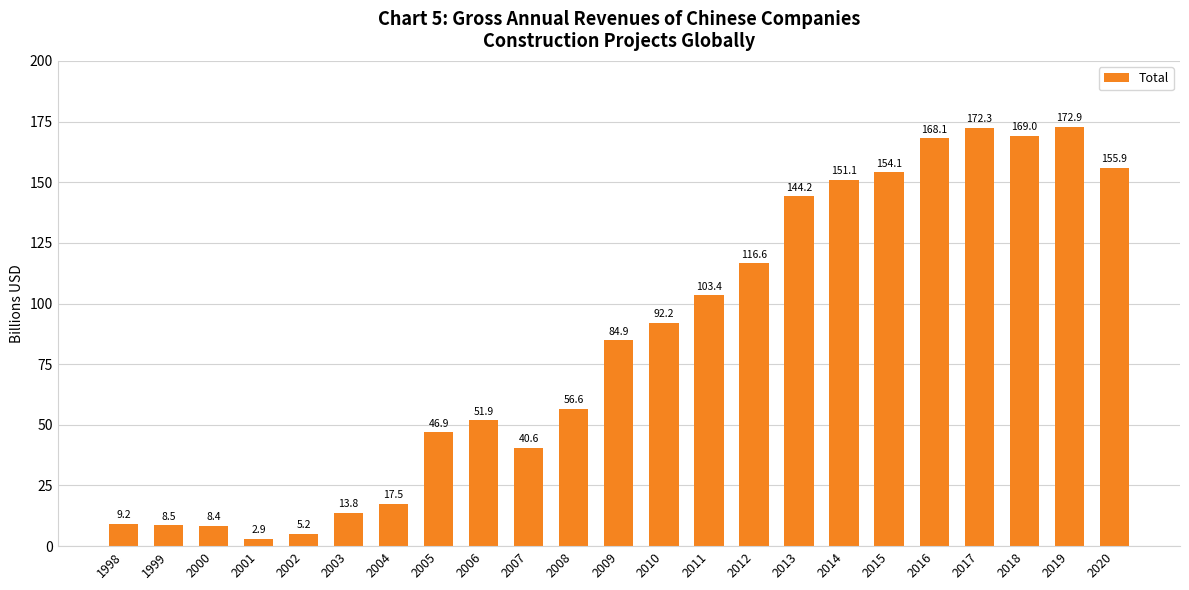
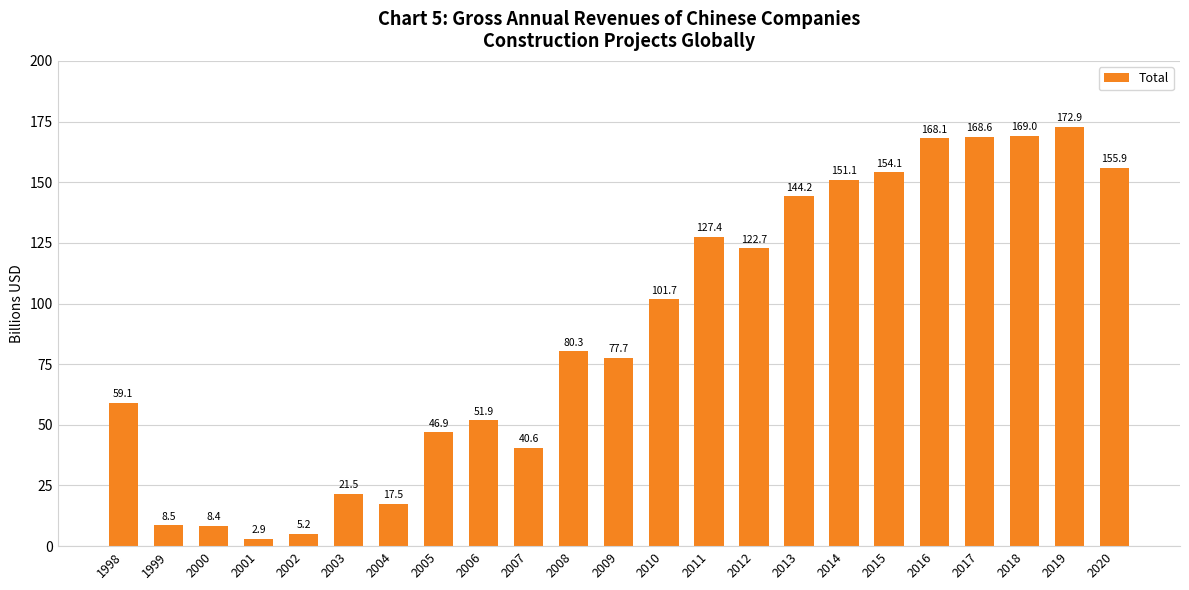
1998: 9.2 -> 59.1
2003: 13.8 -> 21.5
2008: 56.6 -> 80.3
2009: 84.9 -> 77.7
2010: 92.2 -> 101.7
2011: 103.4 -> 127.4
2012: 116.6 -> 122.7
2017: 172.3 -> 168.6
